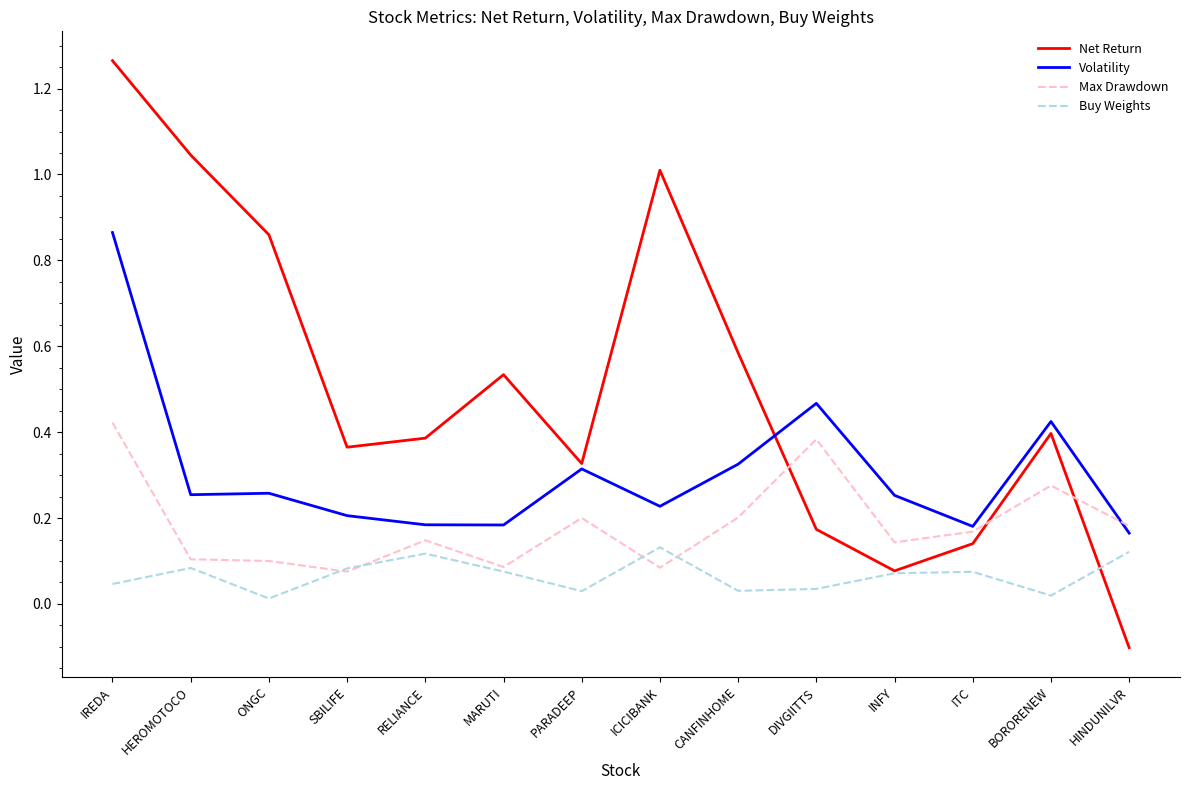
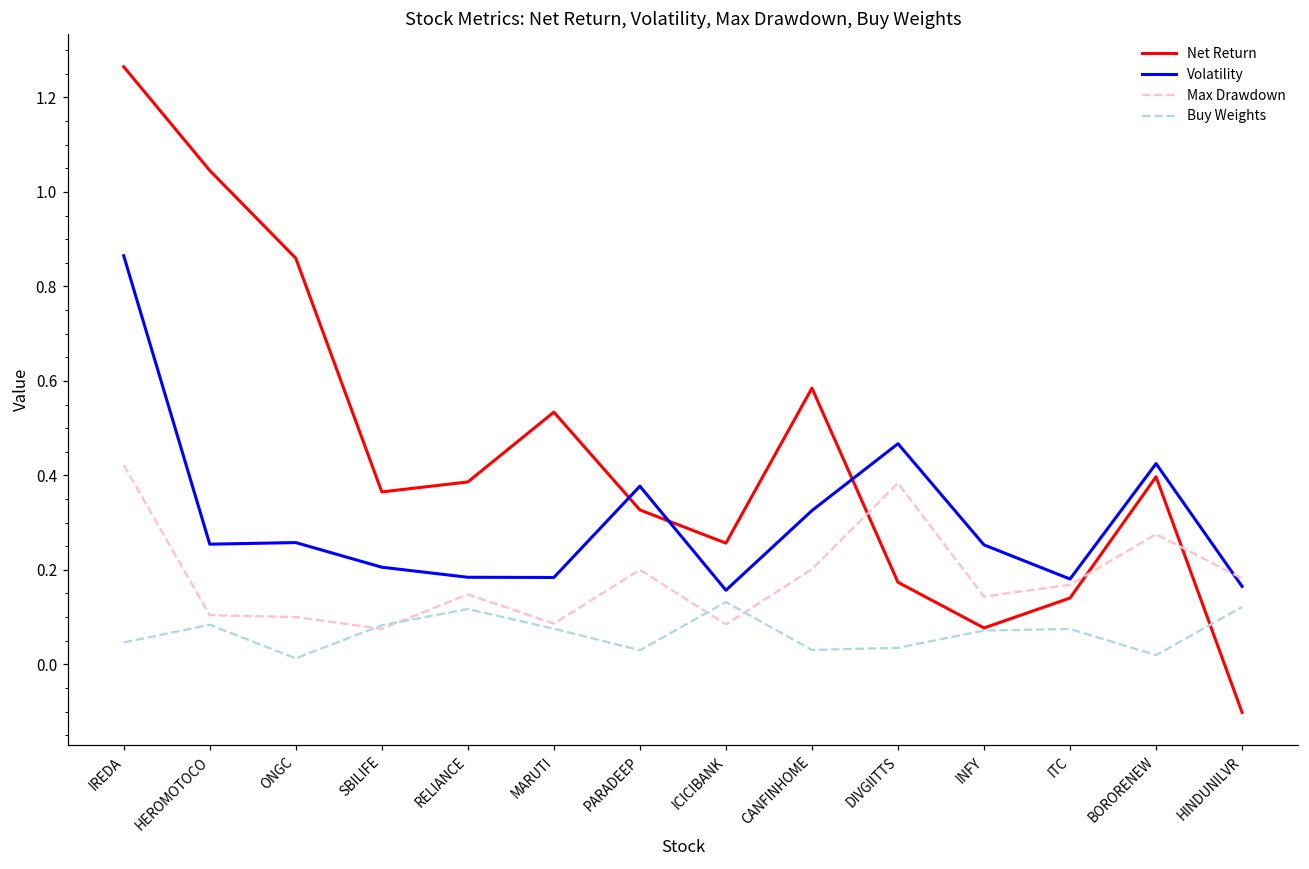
Volatility, PARADEEP: 0.31 -> 0.38
Net Return, ICICIBANK: 1.01 -> 0.26
Volatility, ICICIBANK: 0.23 -> 0.16
